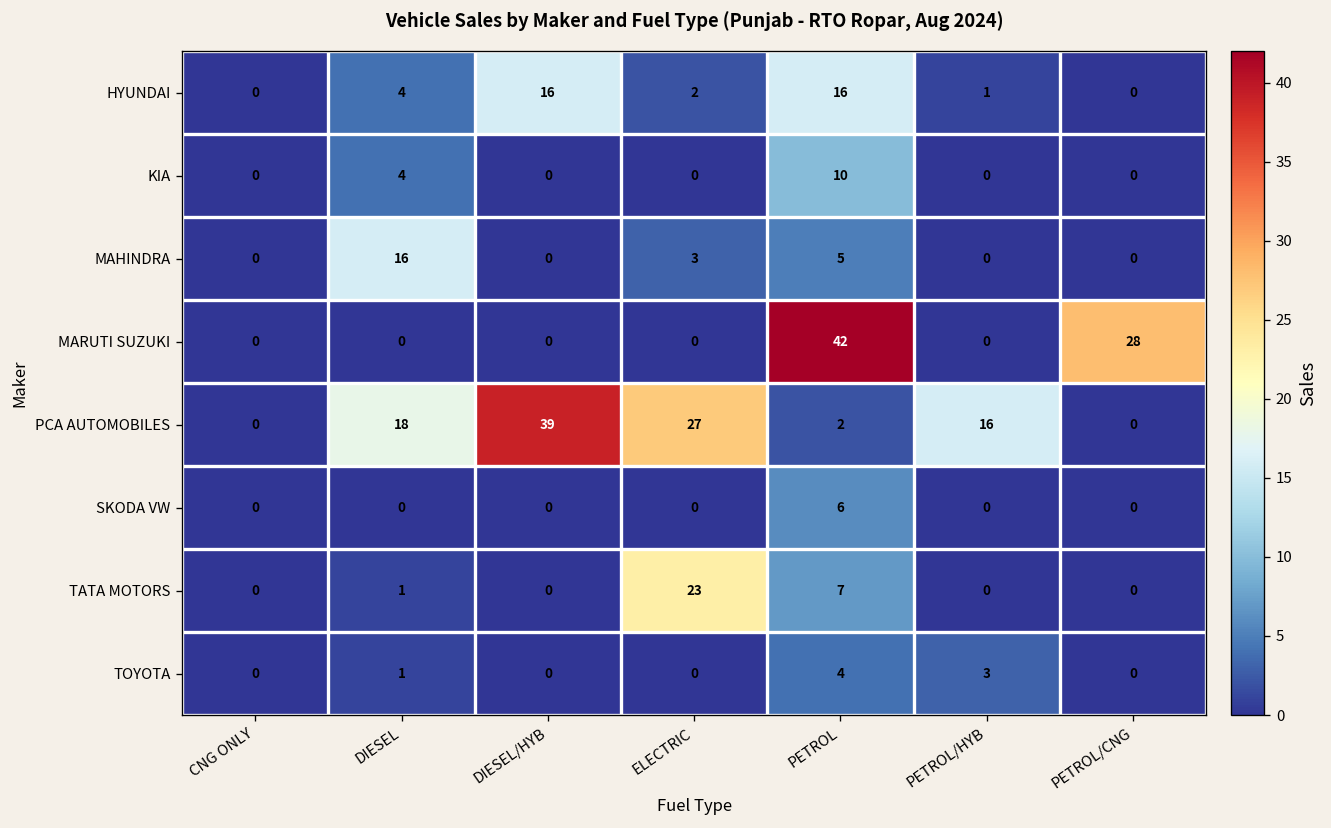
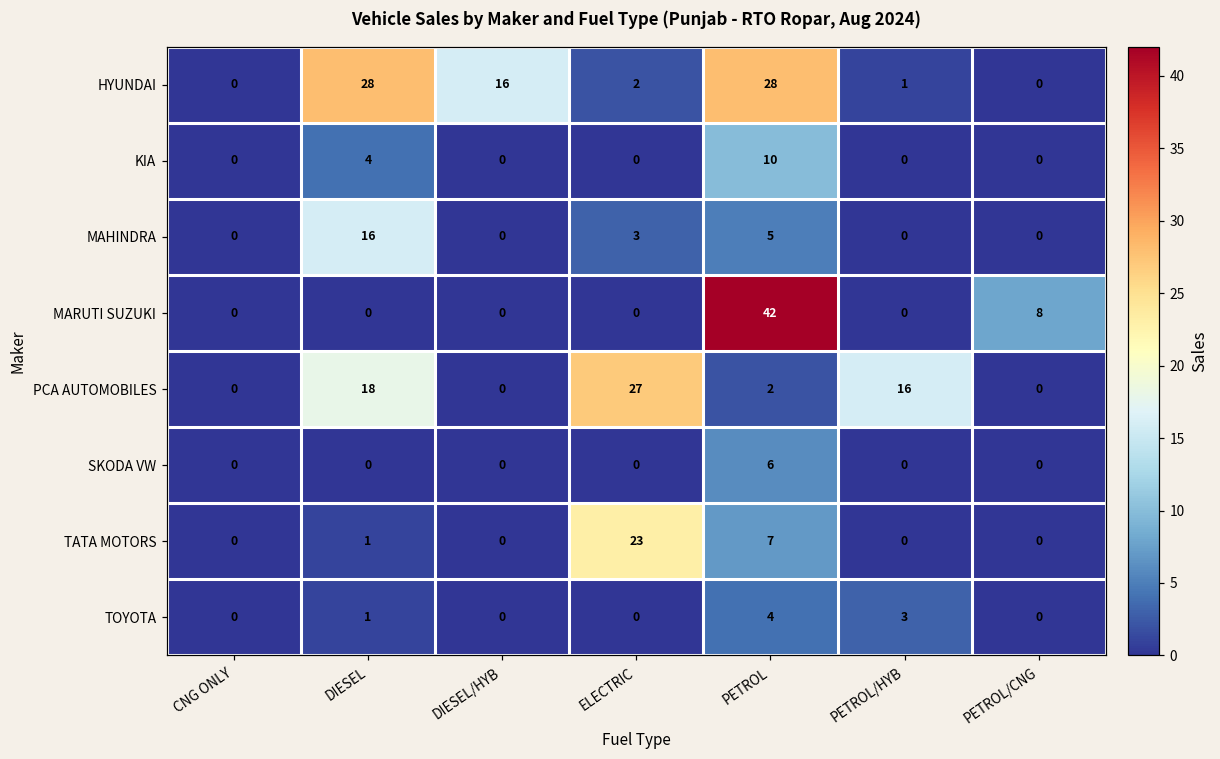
HYUNDAI, DIESEL: 4 -> 28
HYUNDAI, PETROL: 16 -> 28
MARUTI SUZUKI, PETROL/CNG: 28 -> 8
PCA AUTOMOBILES, DIESEL/HYB: 39 -> 0
